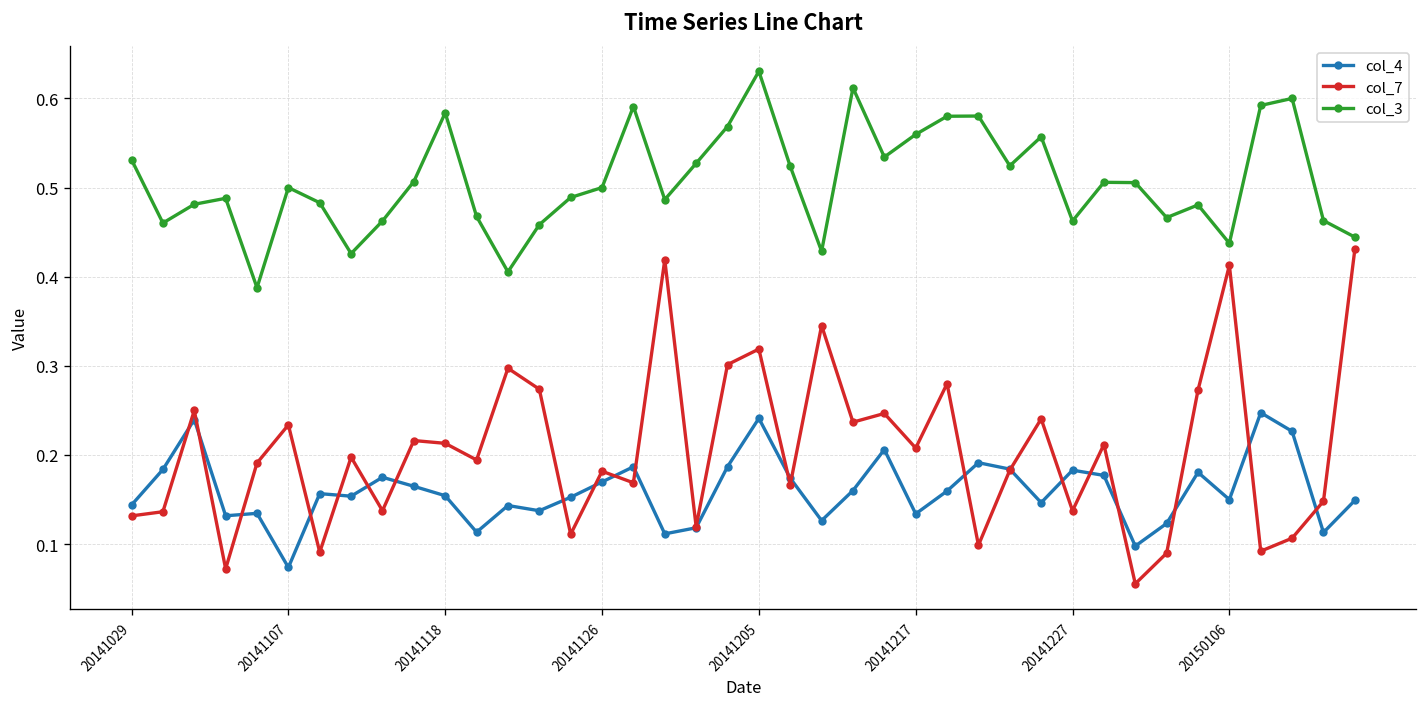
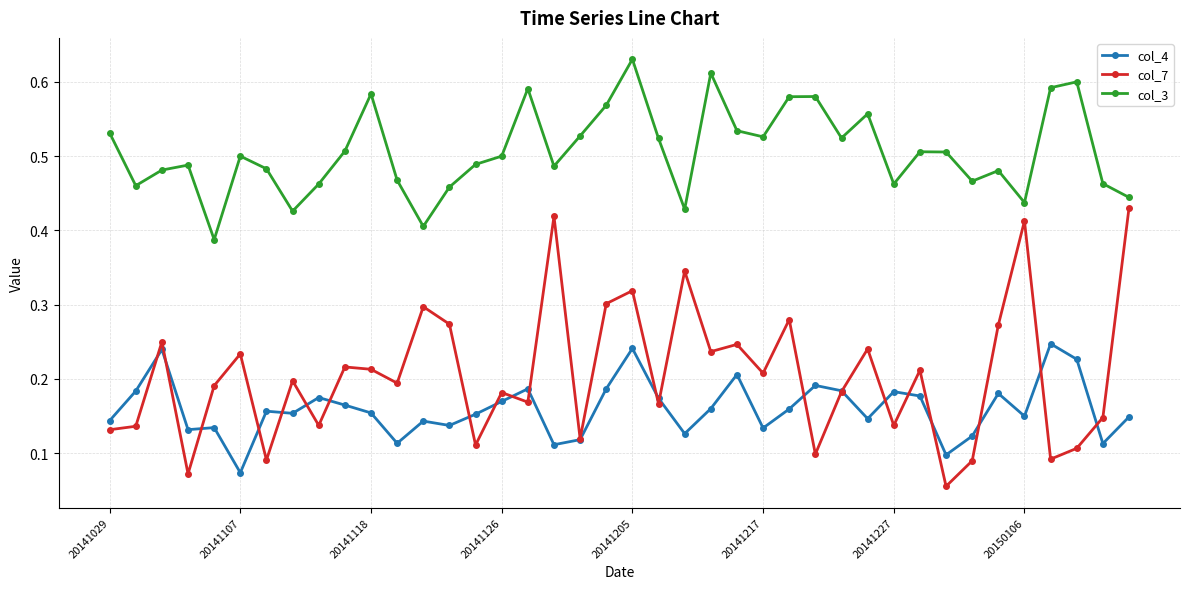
col_3, 20141217: 0.56 -> 0.53
